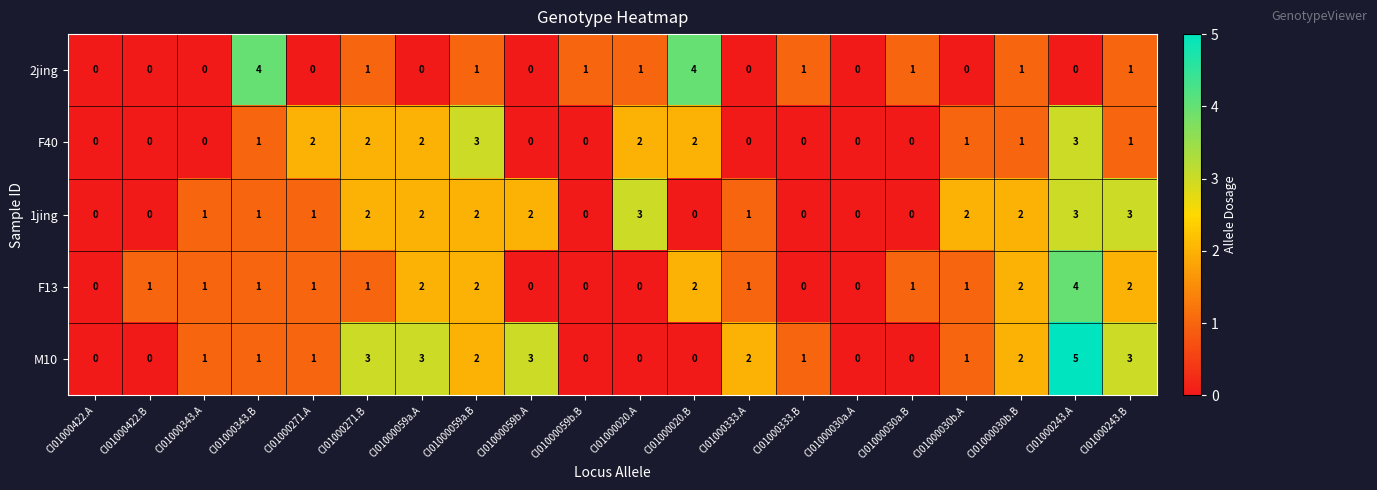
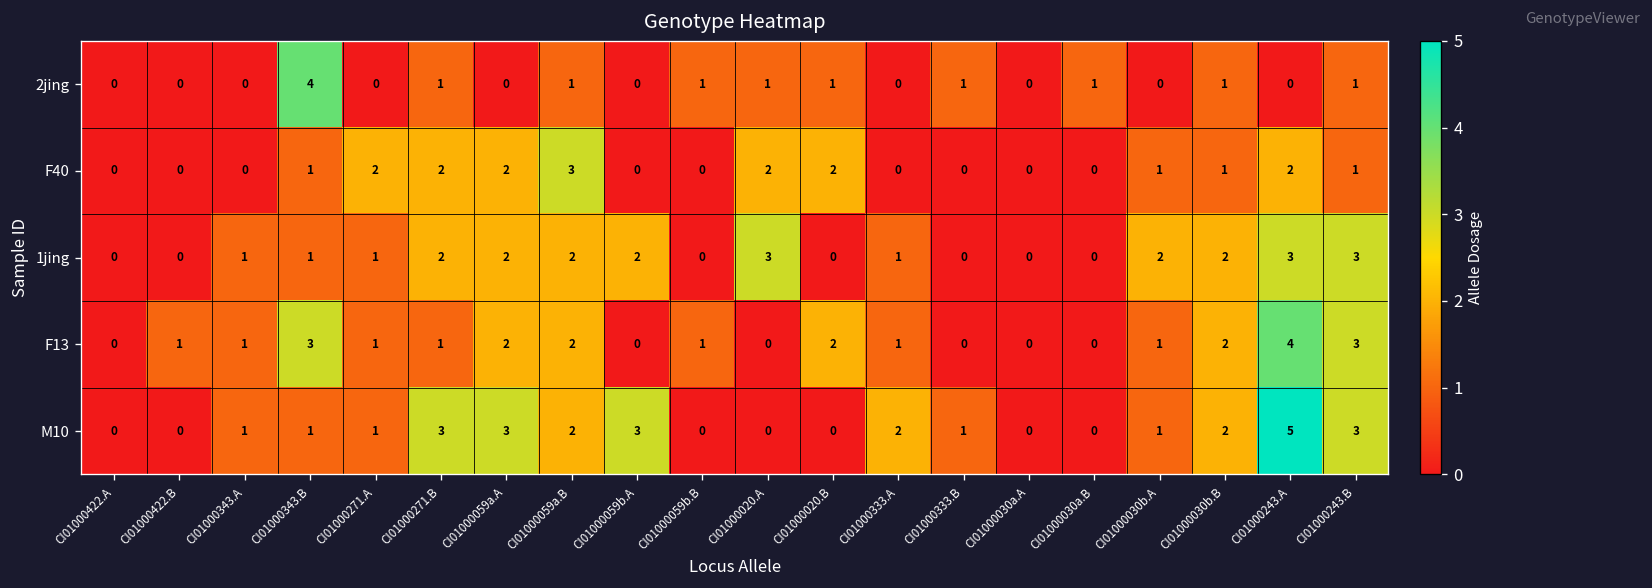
2jing, CI01000020.B: 4 -> 1
F40, CI01000243.A: 3 -> 2
F13, CI01000343.B: 1 -> 3
F13, CI01000059b.B: 0 -> 1
F13, CI01000030a.B: 1 -> 0
F13, CI01000243.B: 2 -> 3
